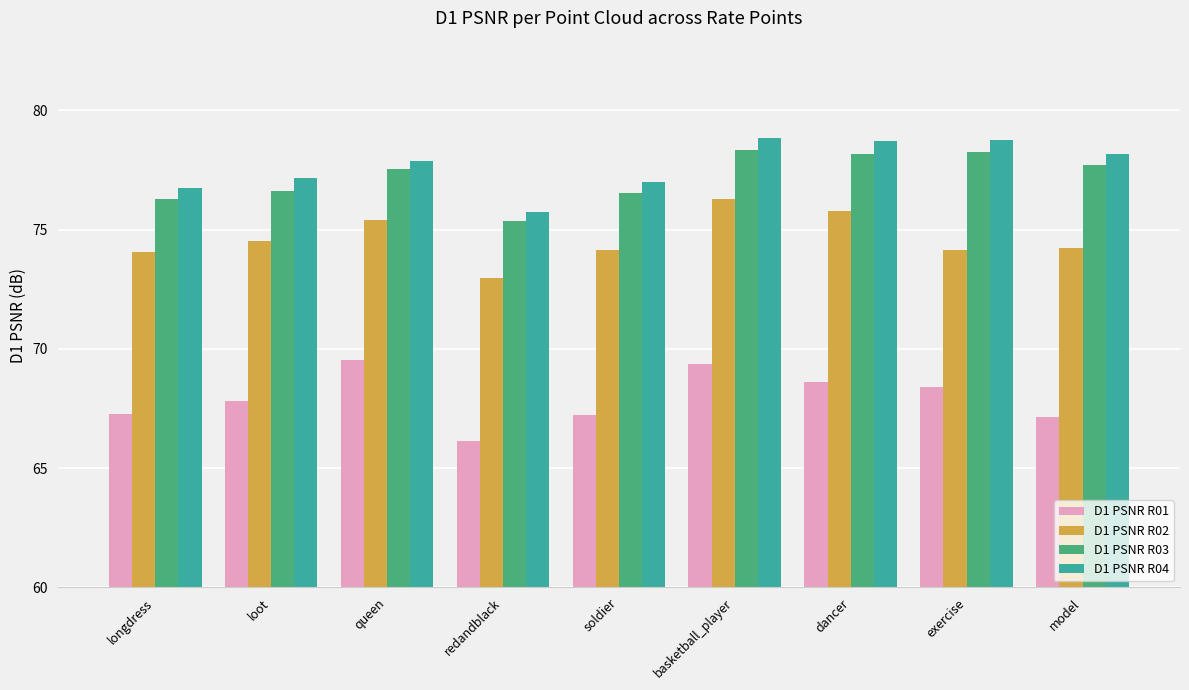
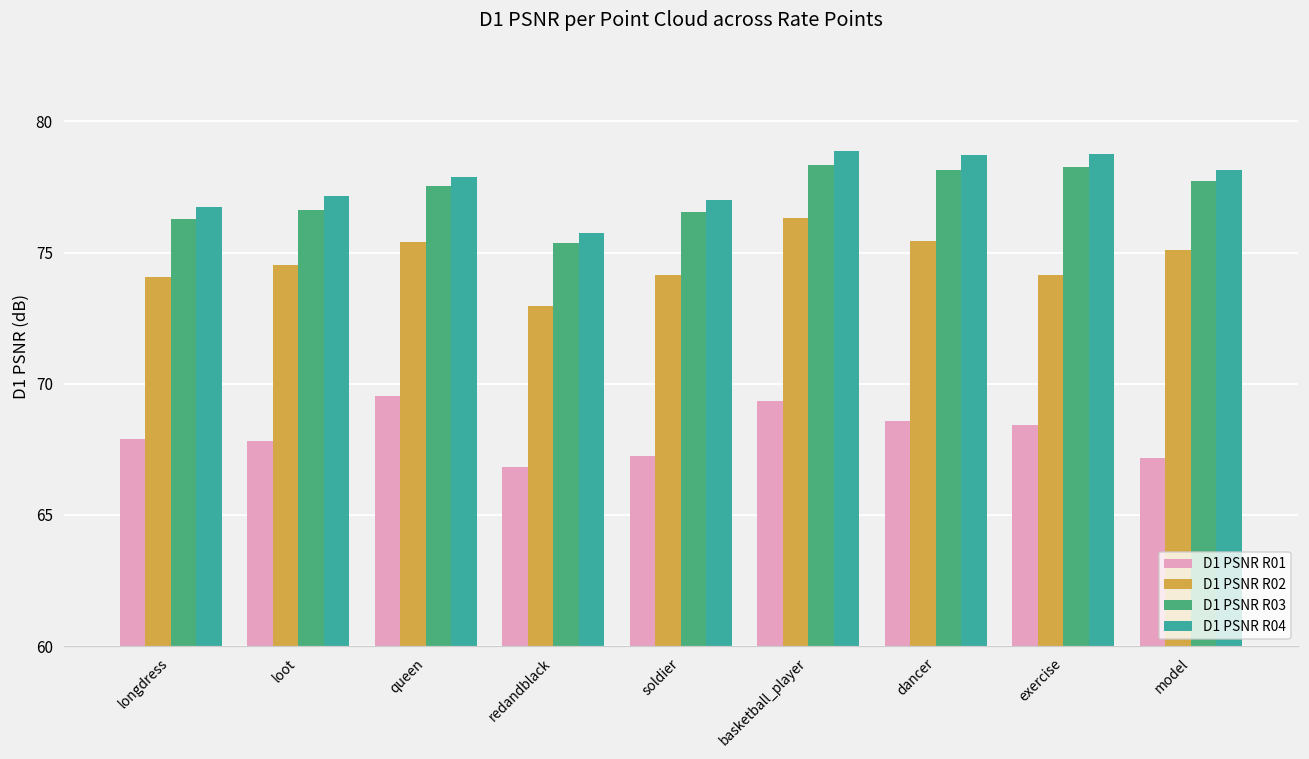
D1 PSNR R01, longdress: 67.3 -> 67.9
D1 PSNR R01, redandblack: 66.1 -> 66.8
D1 PSNR R02, dancer: 75.8 -> 75.4
D1 PSNR R02, model: 74.2 -> 75.1
